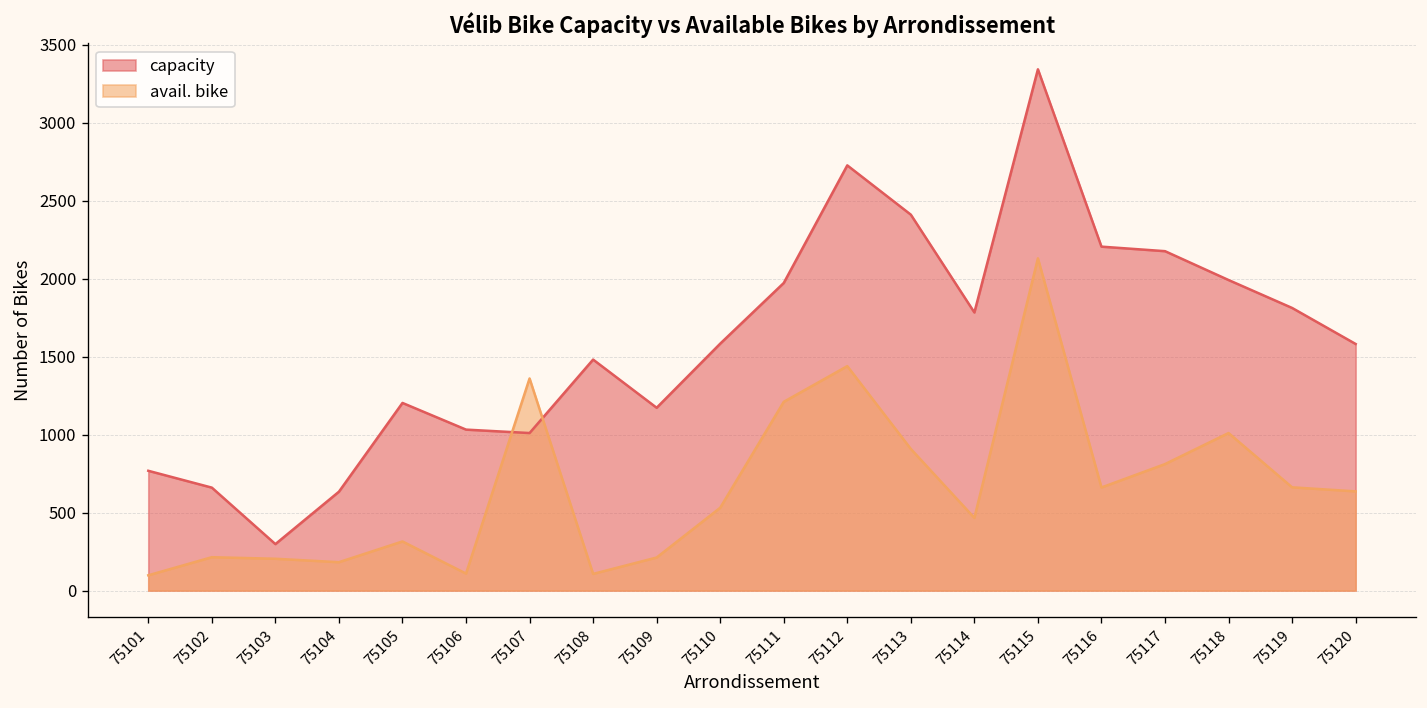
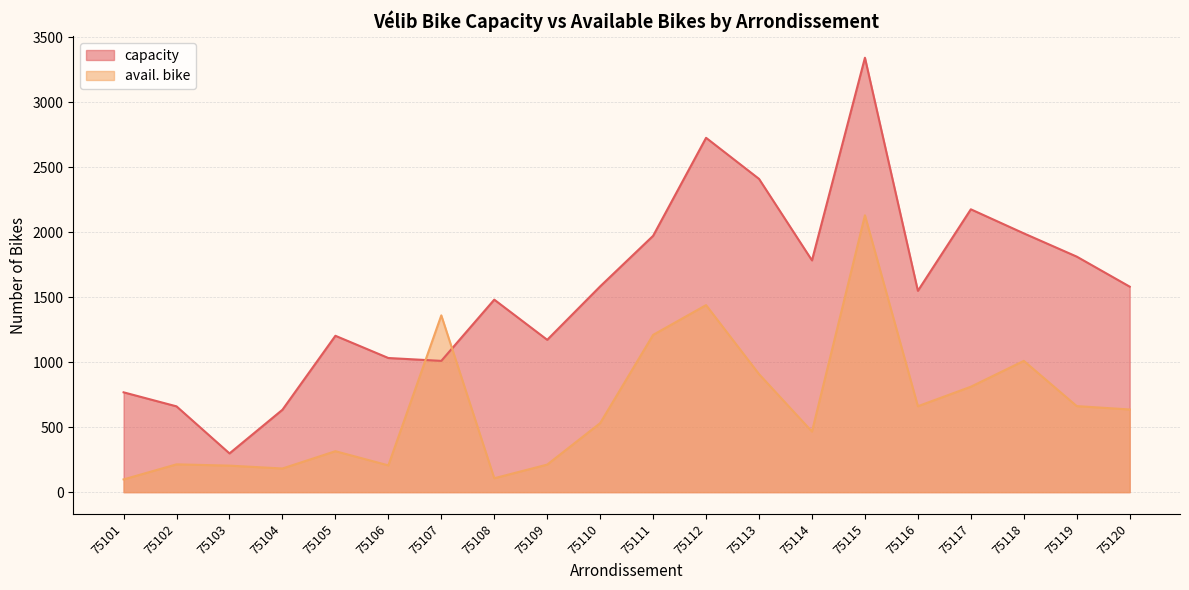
avail. bike, 75106: 110 -> 210
capacity, 75116: 2210 -> 1550
